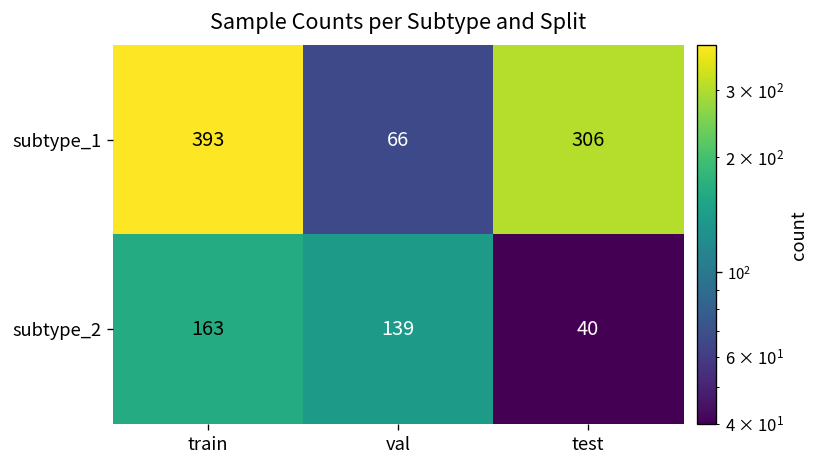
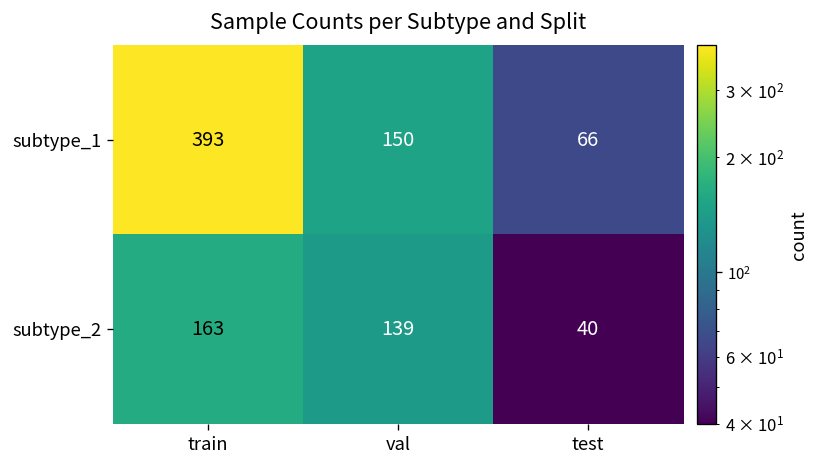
subtype_1, val: 66 -> 150
subtype_1, test: 306 -> 66
